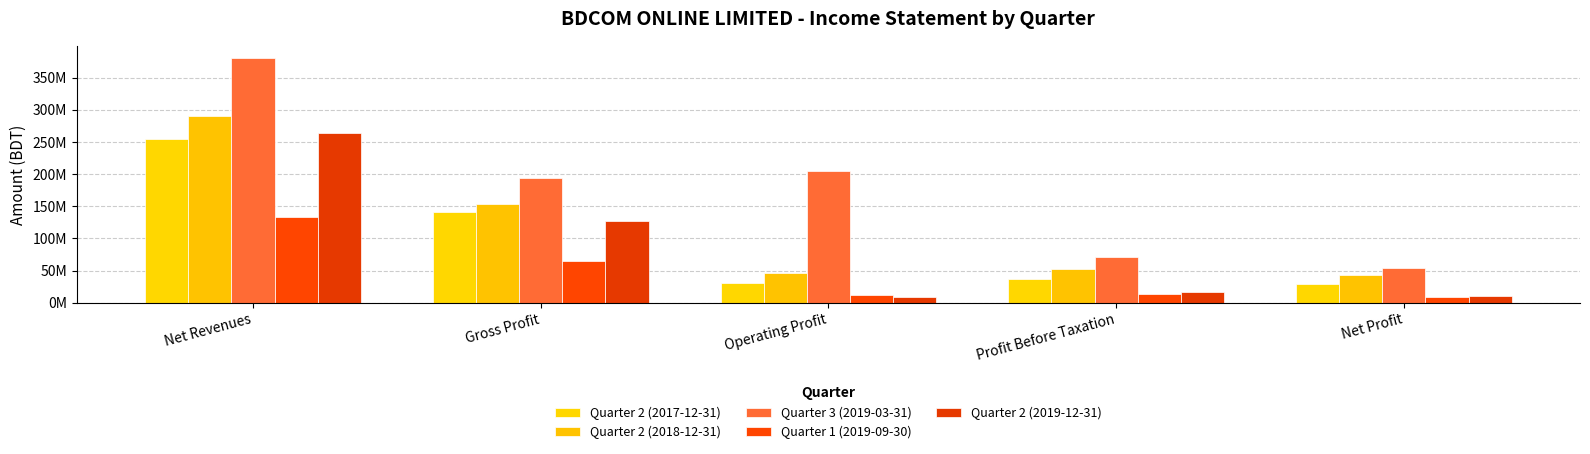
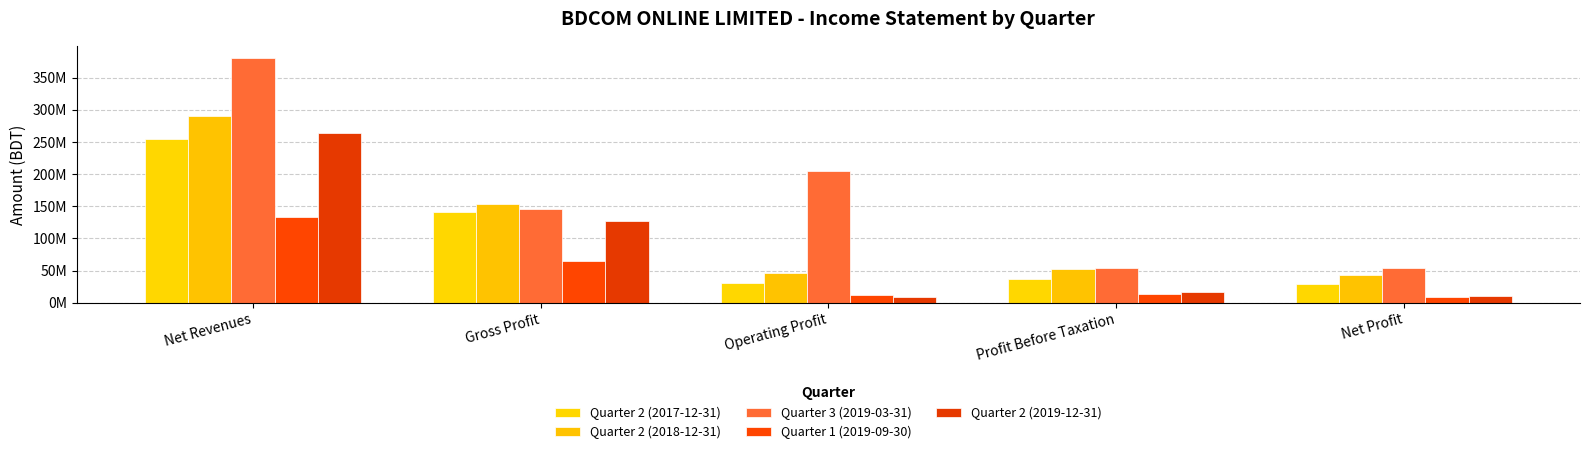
Quarter 3 (2019-03-31), Gross Profit: 190000000 -> 150000000
Quarter 3 (2019-03-31), Profit Before Taxation: 70000000 -> 50000000
